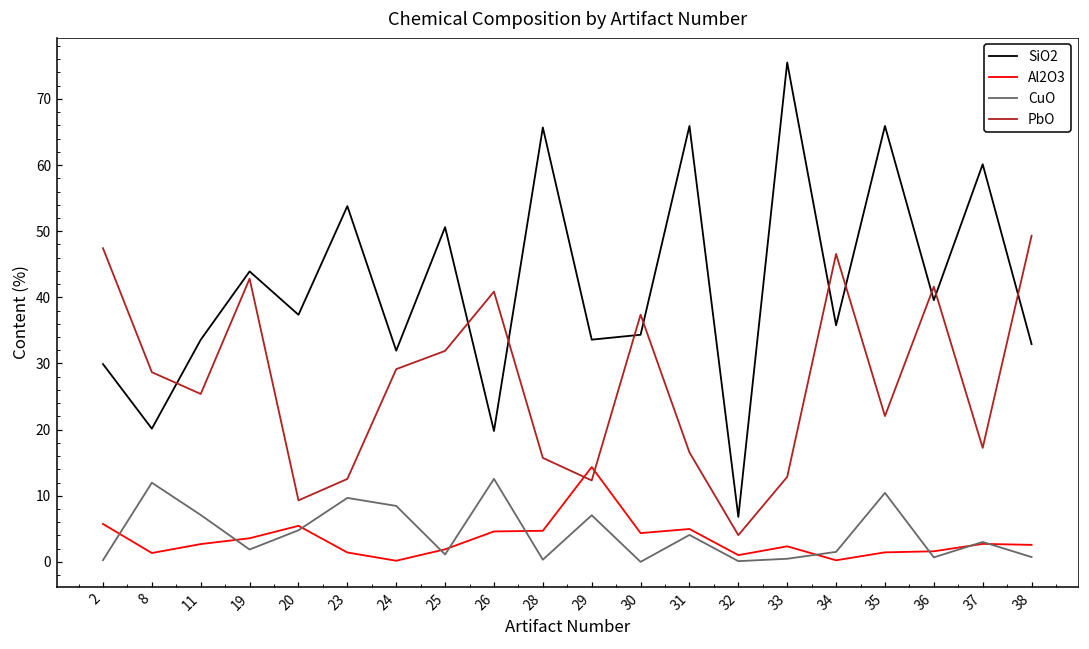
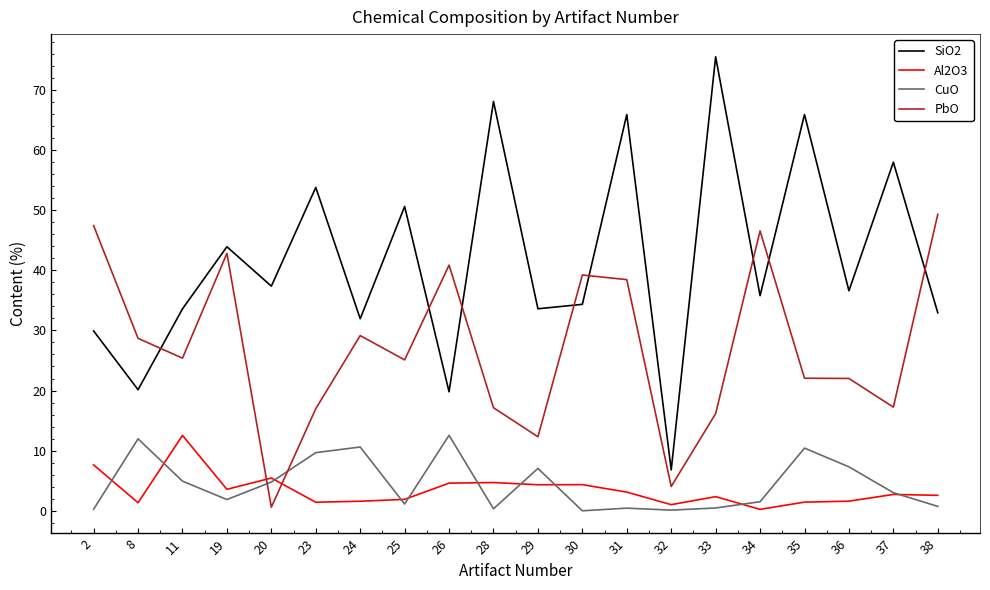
Al2O3, 2: 6 -> 8
Al2O3, 11: 3 -> 13
CuO, 11: 7 -> 5
PbO, 20: 9 -> 1
PbO, 23: 13 -> 17
Al2O3, 24: 0 -> 2
CuO, 24: 8 -> 11
PbO, 25: 32 -> 25
SiO2, 28: 66 -> 68
PbO, 28: 16 -> 17
Al2O3, 29: 14 -> 4
PbO, 30: 37 -> 39
Al2O3, 31: 5 -> 3
CuO, 31: 4 -> 0
PbO, 31: 17 -> 38
PbO, 33: 13 -> 16
SiO2, 36: 40 -> 37
CuO, 36: 1 -> 7
PbO, 36: 42 -> 22
SiO2, 37: 60 -> 58
